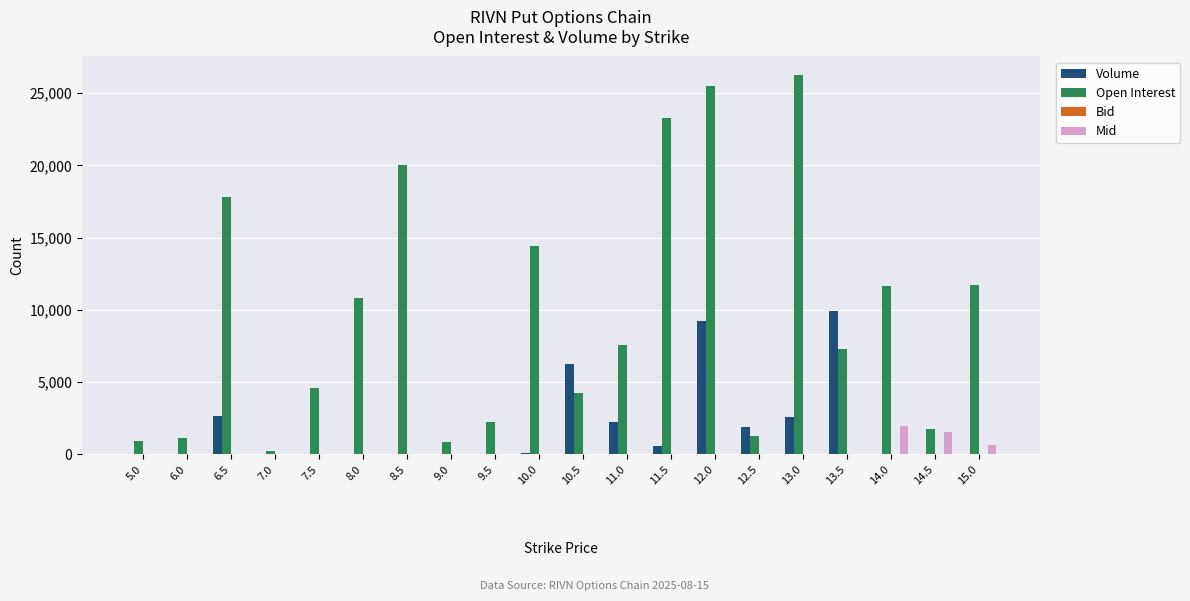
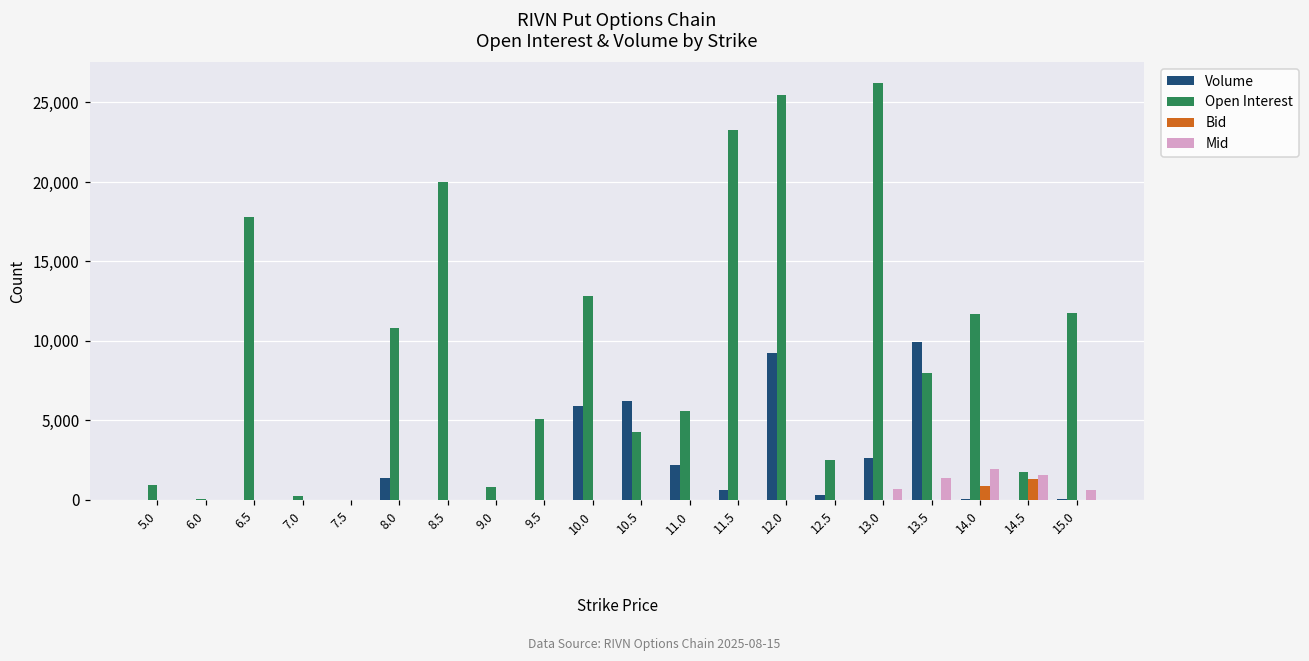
Open Interest, 6.0: 1,100 -> 0
Volume, 6.5: 2,700 -> 0
Open Interest, 7.5: 4,600 -> 0
Volume, 8.0: 0 -> 1,400
Open Interest, 9.5: 2,200 -> 5,100
Volume, 10.0: 100 -> 5,900
Open Interest, 10.0: 14,400 -> 12,800
Open Interest, 11.0: 7,500 -> 5,600
Volume, 12.5: 1,900 -> 300
Open Interest, 12.5: 1,300 -> 2,500
Mid, 13.0: 0 -> 700
Open Interest, 13.5: 7,300 -> 8,000
Mid, 13.5: 0 -> 1,400
Bid, 14.0: 0 -> 800
Bid, 14.5: 0 -> 1,300
